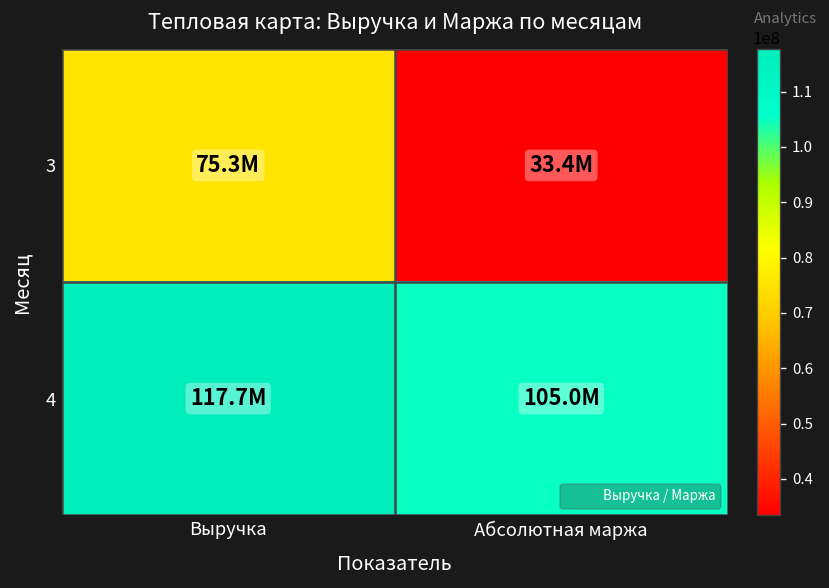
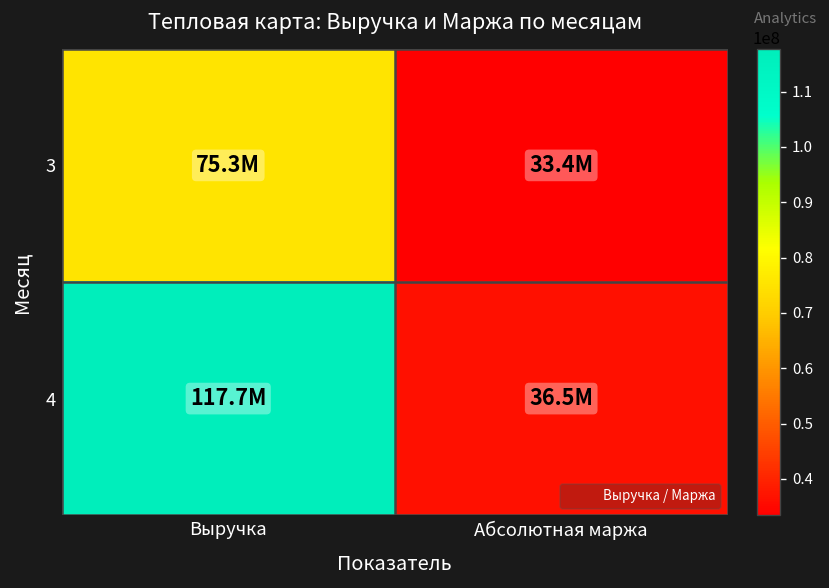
4, Абсолютная маржа: 105.0M -> 36.5M
